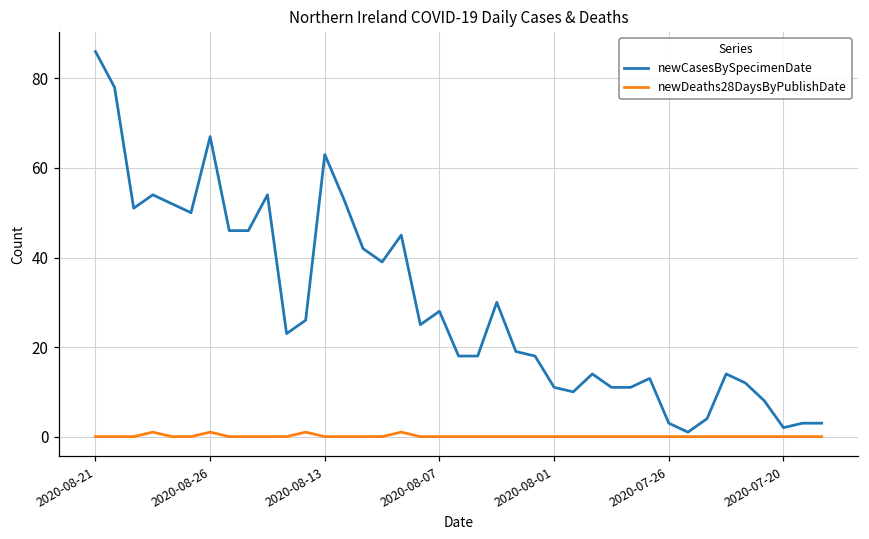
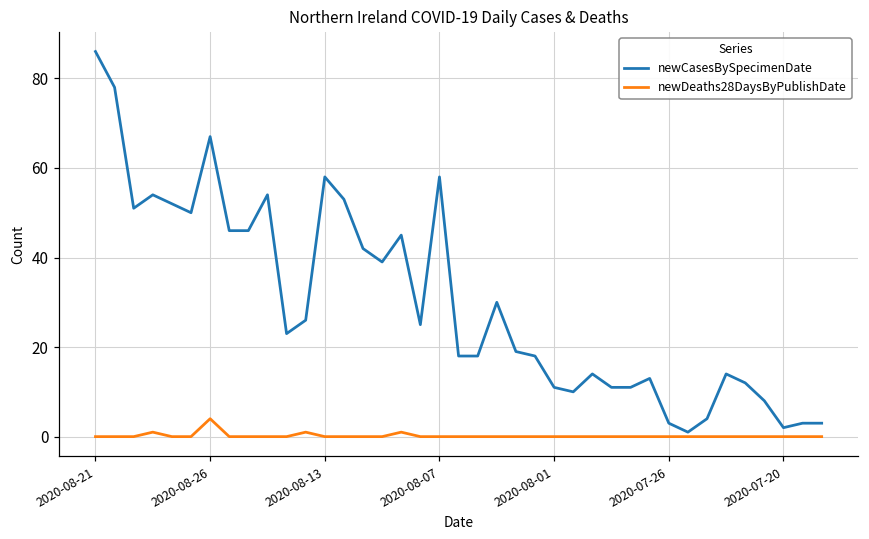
newDeaths28DaysByPublishDate, 2020-08-26: 1 -> 4
newCasesBySpecimenDate, 2020-08-13: 63 -> 58
newCasesBySpecimenDate, 2020-08-07: 28 -> 58
